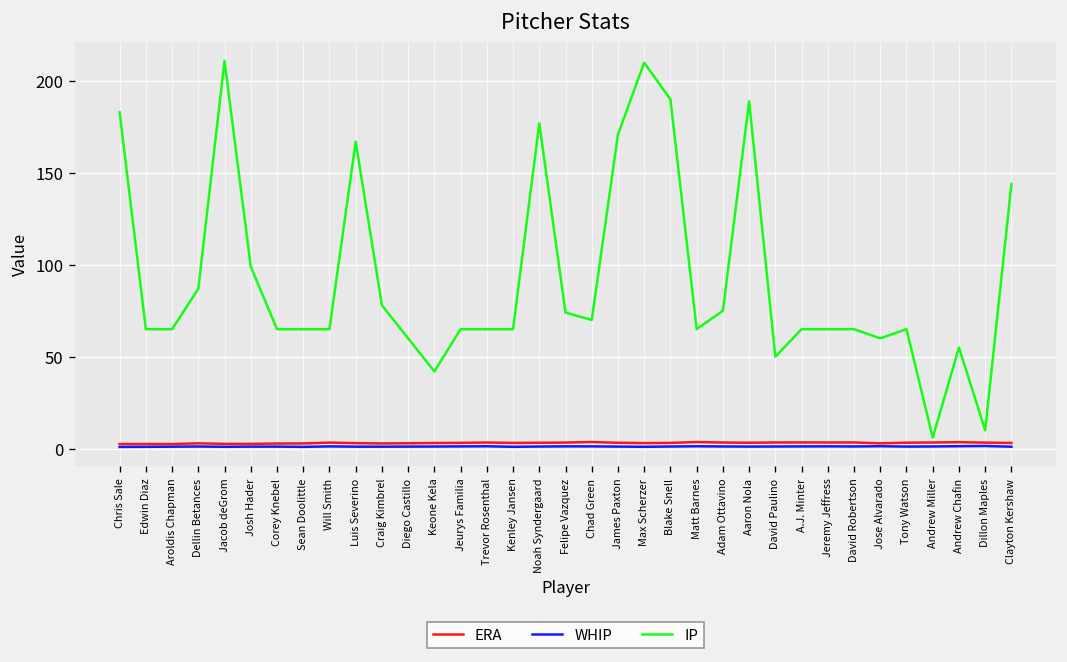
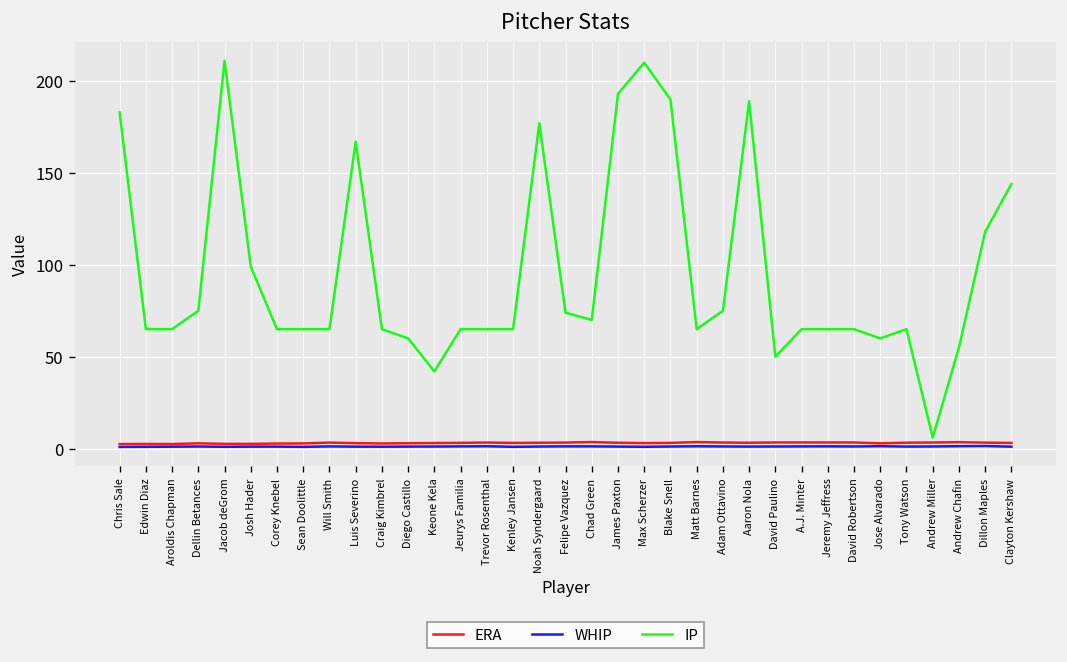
IP, Dellin Betances: 87 -> 75
IP, Craig Kimbrel: 78 -> 65
IP, James Paxton: 171 -> 193
IP, Dillon Maples: 10 -> 118
